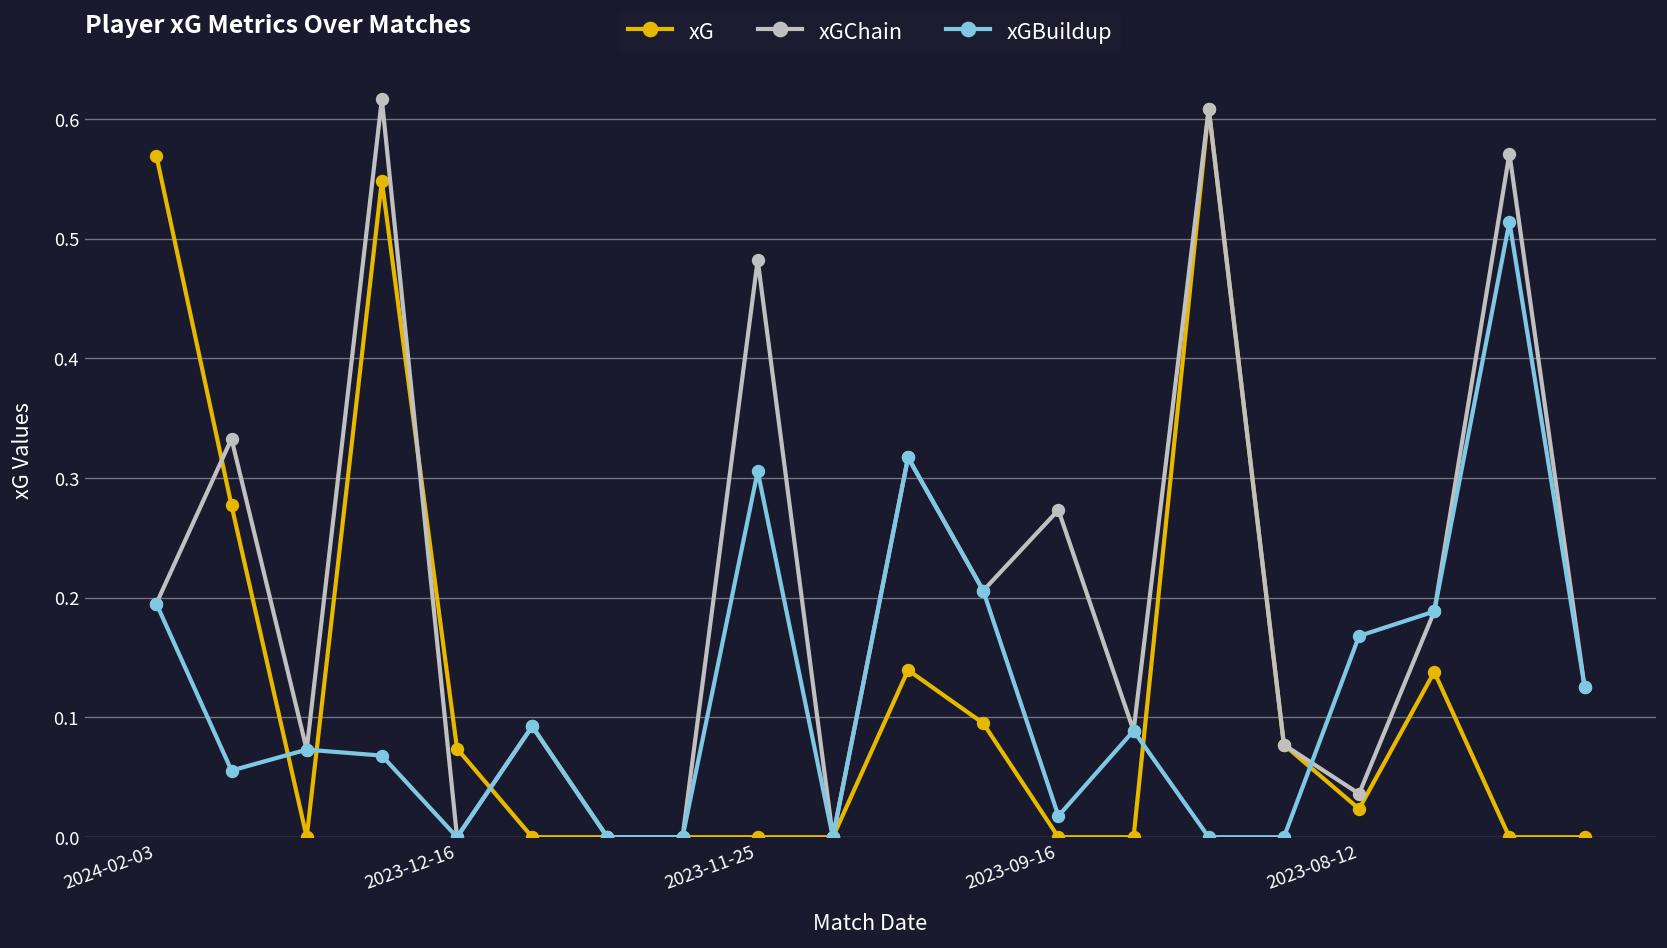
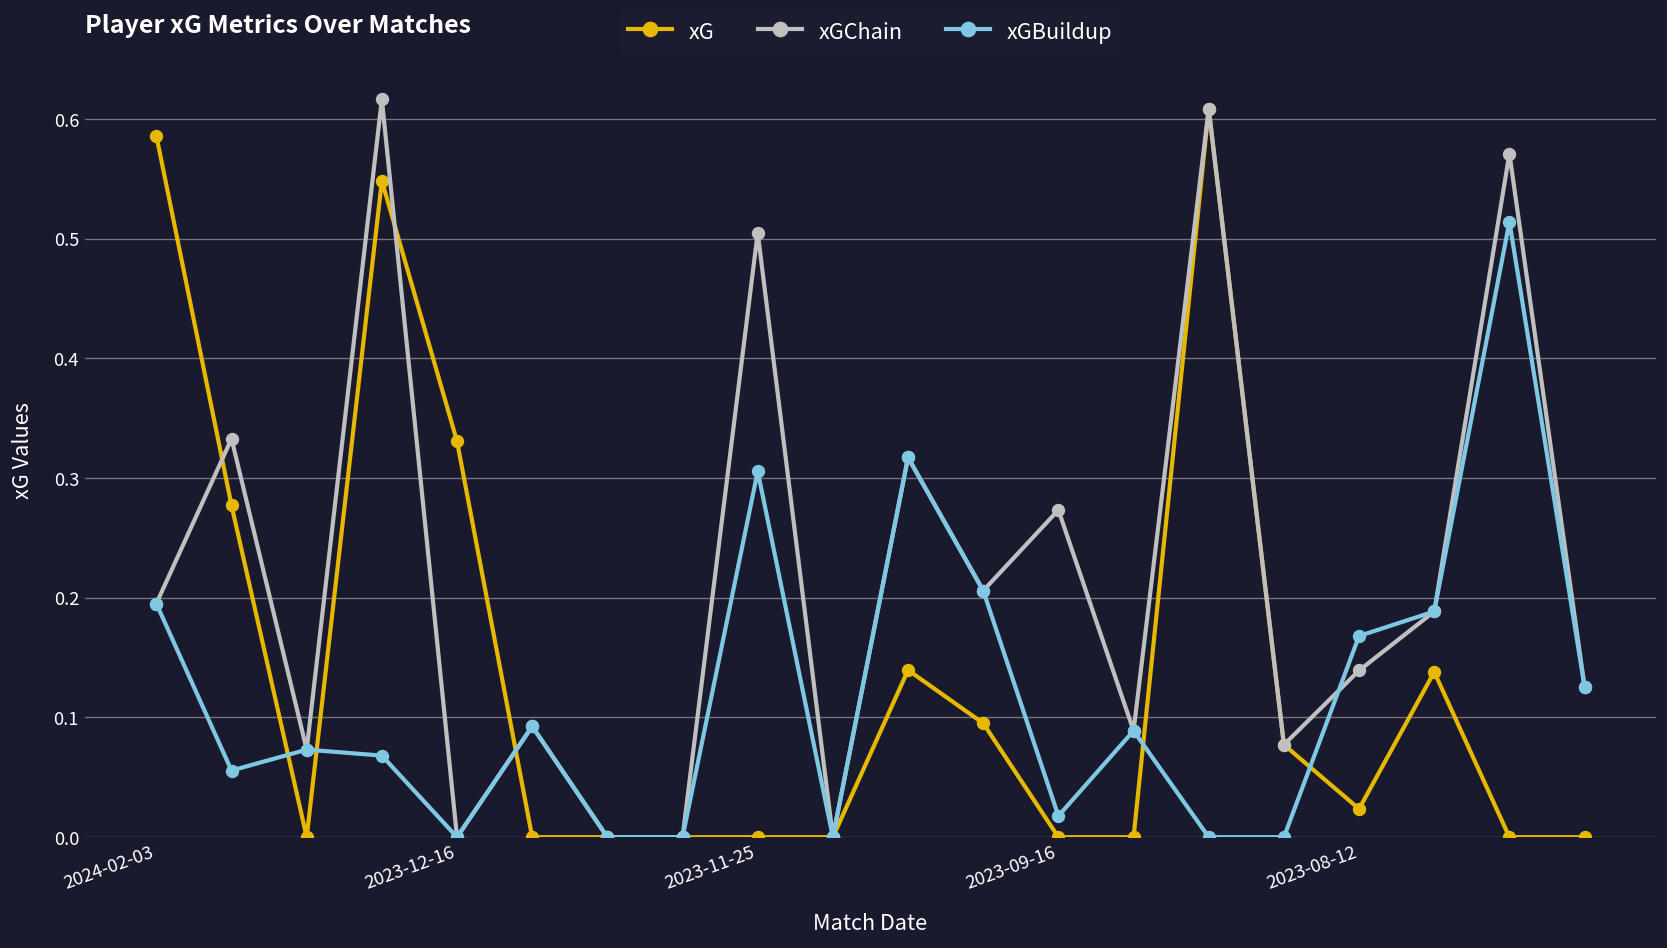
xG, 2024-02-03: 0.57 -> 0.59
xG, 2023-12-16: 0.07 -> 0.33
xGChain, 2023-11-25: 0.48 -> 0.50
xGChain, 2023-08-12: 0.04 -> 0.14
